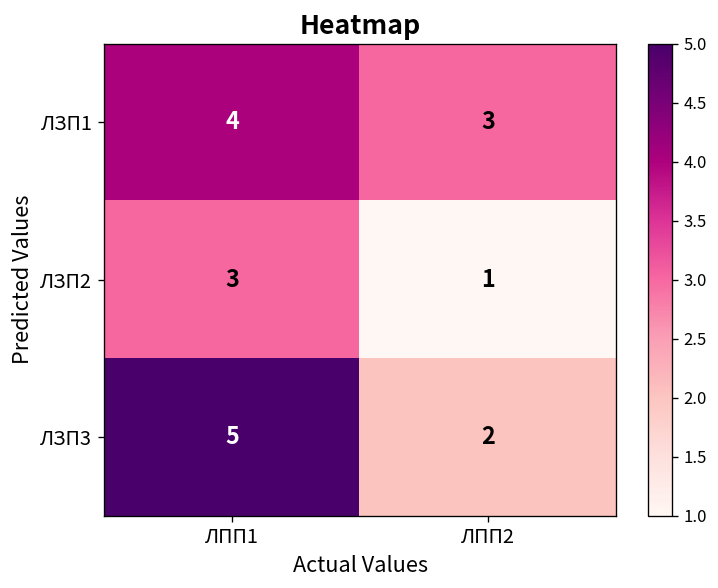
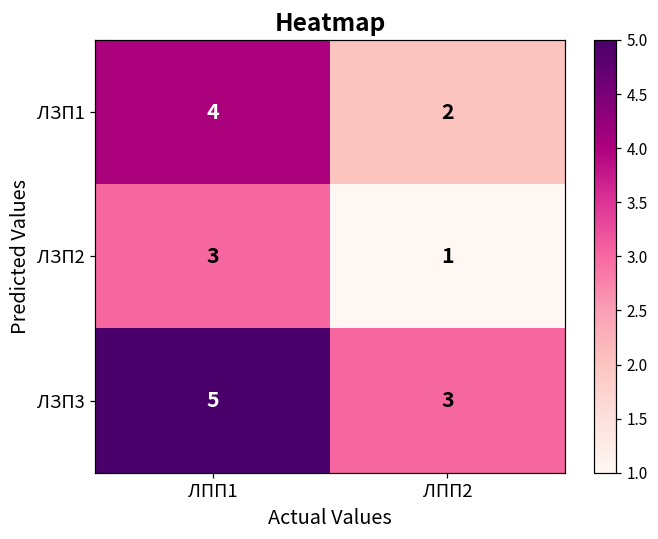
ЛЗП1, ЛПП2: 3 -> 2
ЛЗП3, ЛПП2: 2 -> 3
